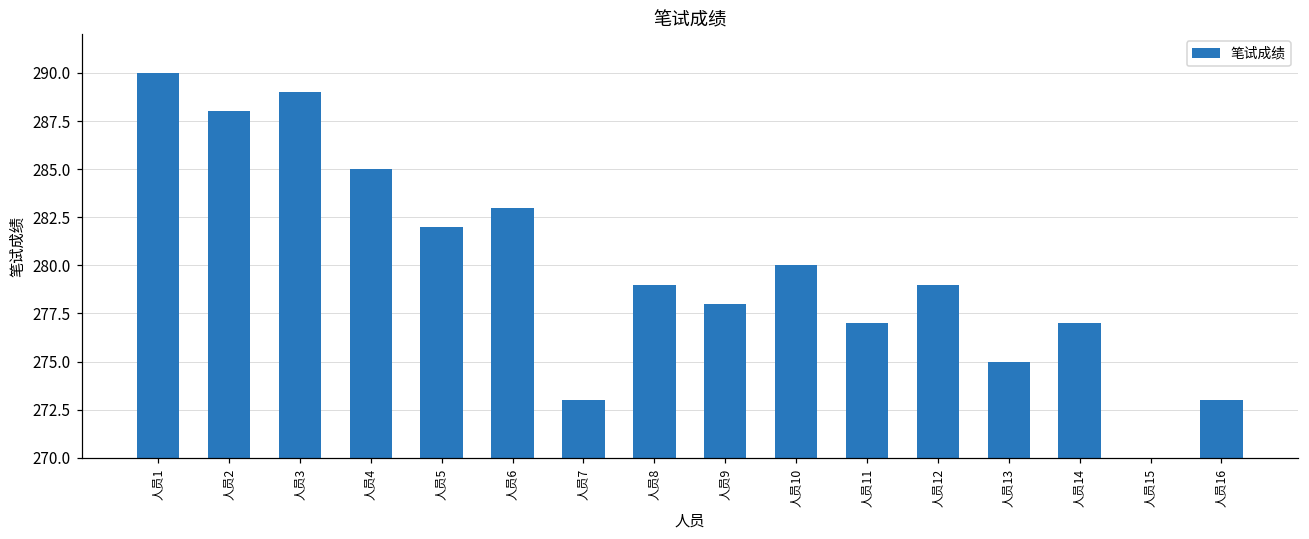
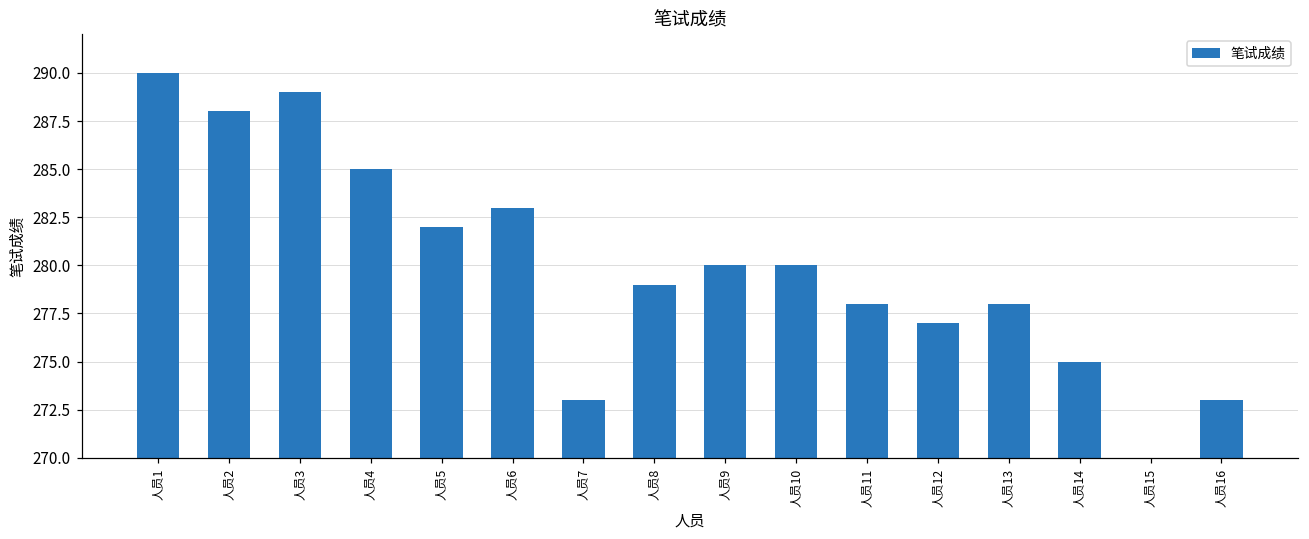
人员9: 278 -> 280
人员11: 277 -> 278
人员12: 279 -> 277
人员13: 275 -> 278
人员14: 277 -> 275
